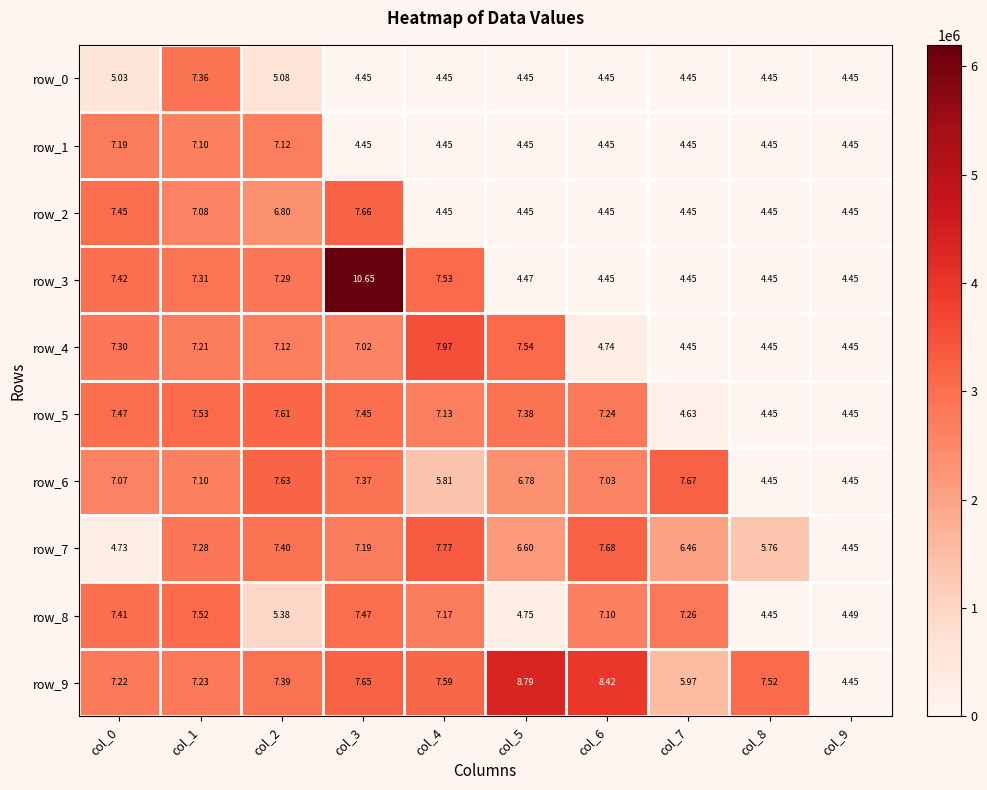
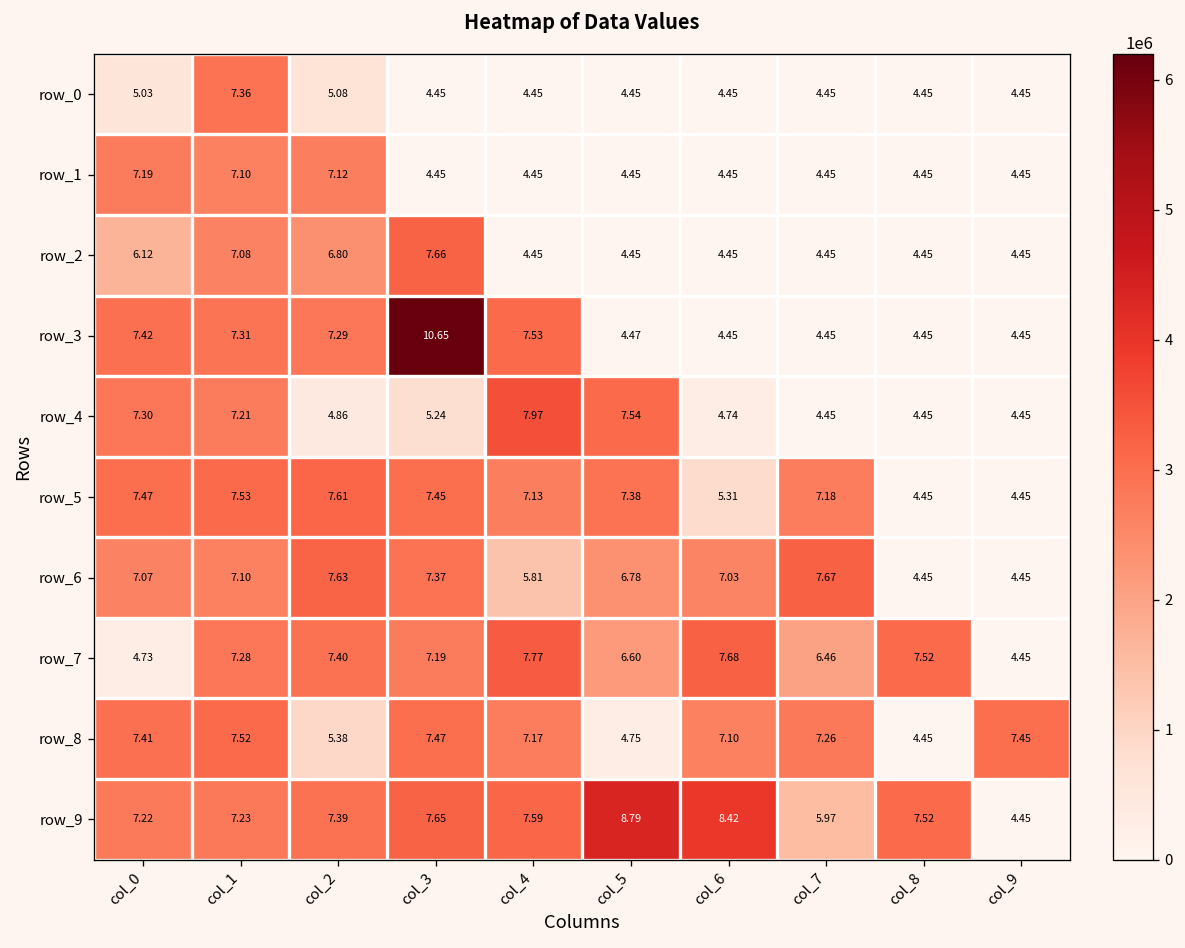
row_2, col_0: 7.45 -> 6.12
row_4, col_2: 7.12 -> 4.86
row_4, col_3: 7.02 -> 5.24
row_5, col_6: 7.24 -> 5.31
row_5, col_7: 4.63 -> 7.18
row_7, col_8: 5.76 -> 7.52
row_8, col_9: 4.49 -> 7.45
